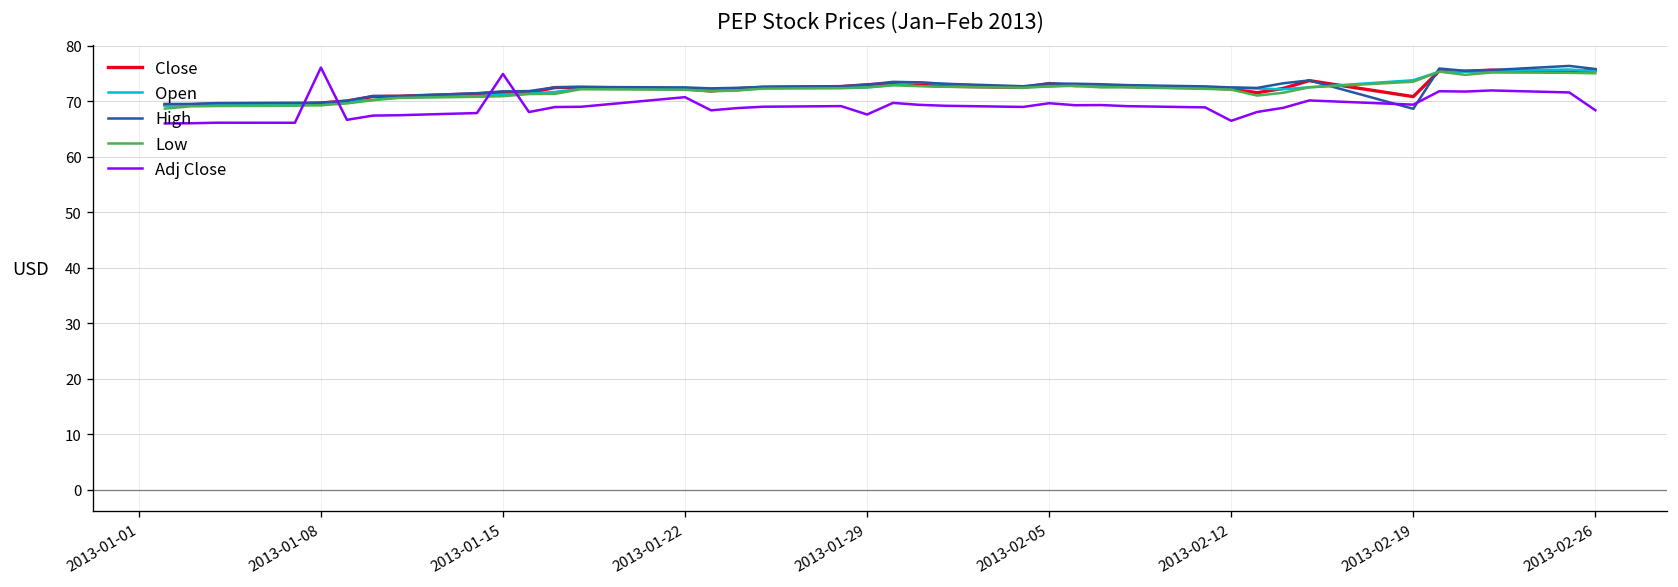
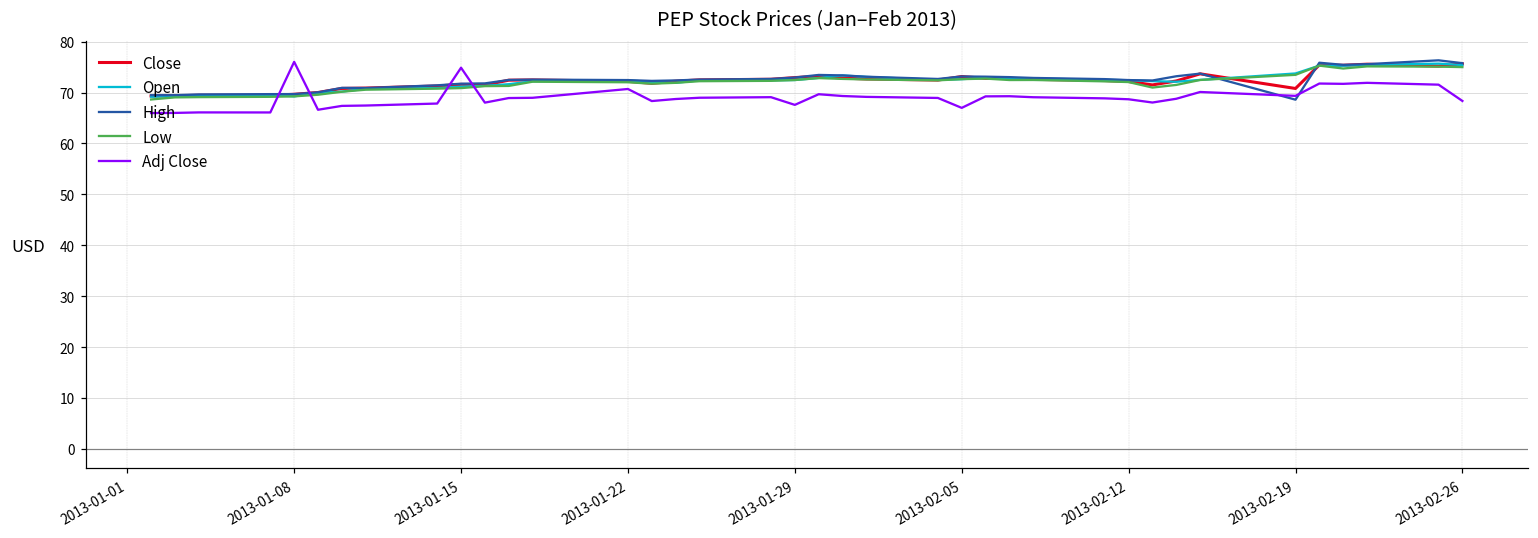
Adj Close, 2013-02-05: 70 -> 67
Adj Close, 2013-02-12: 66 -> 69
